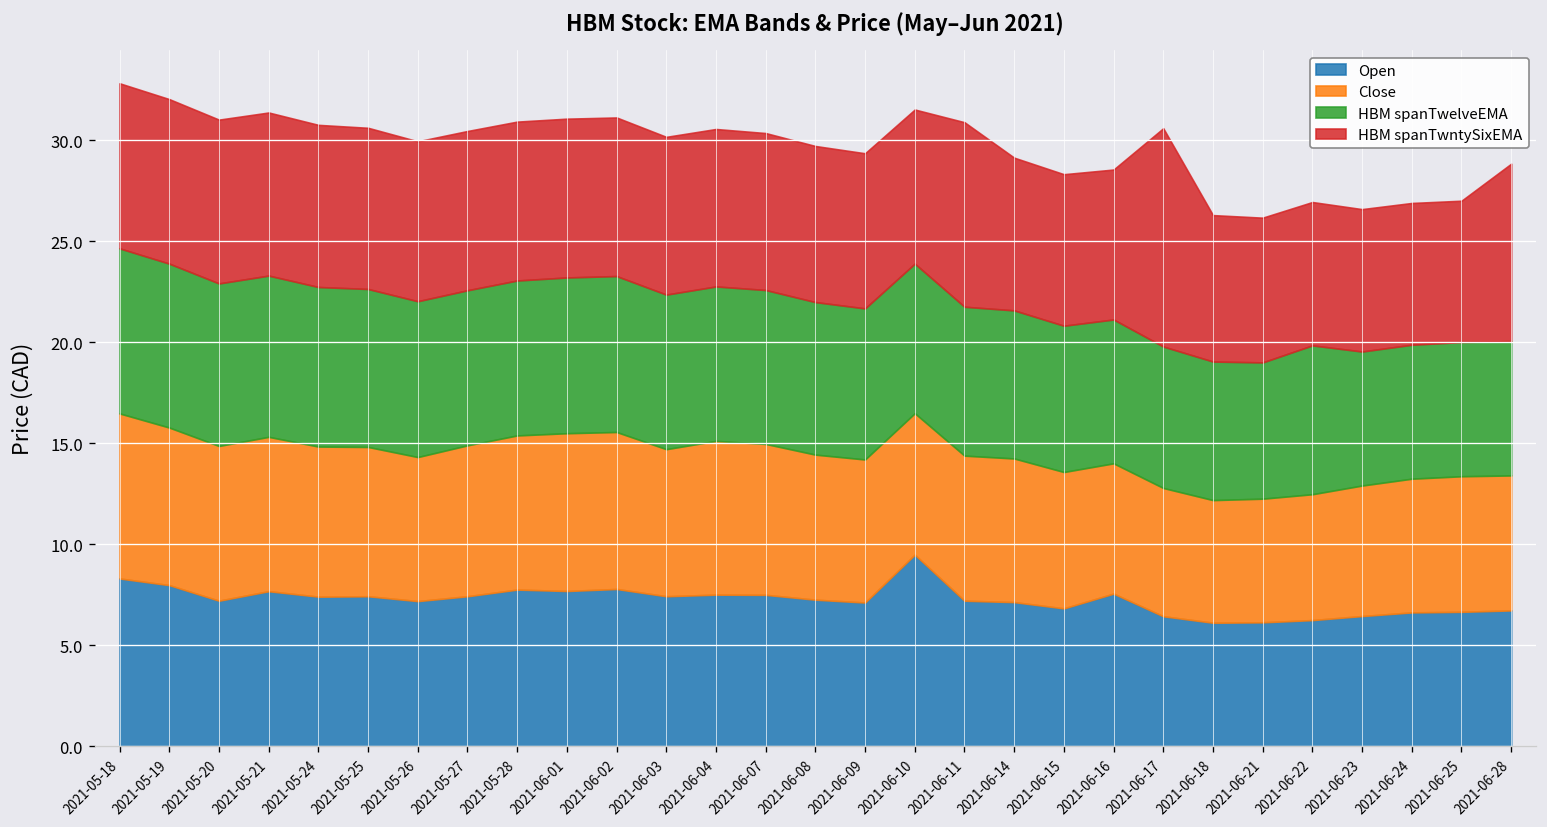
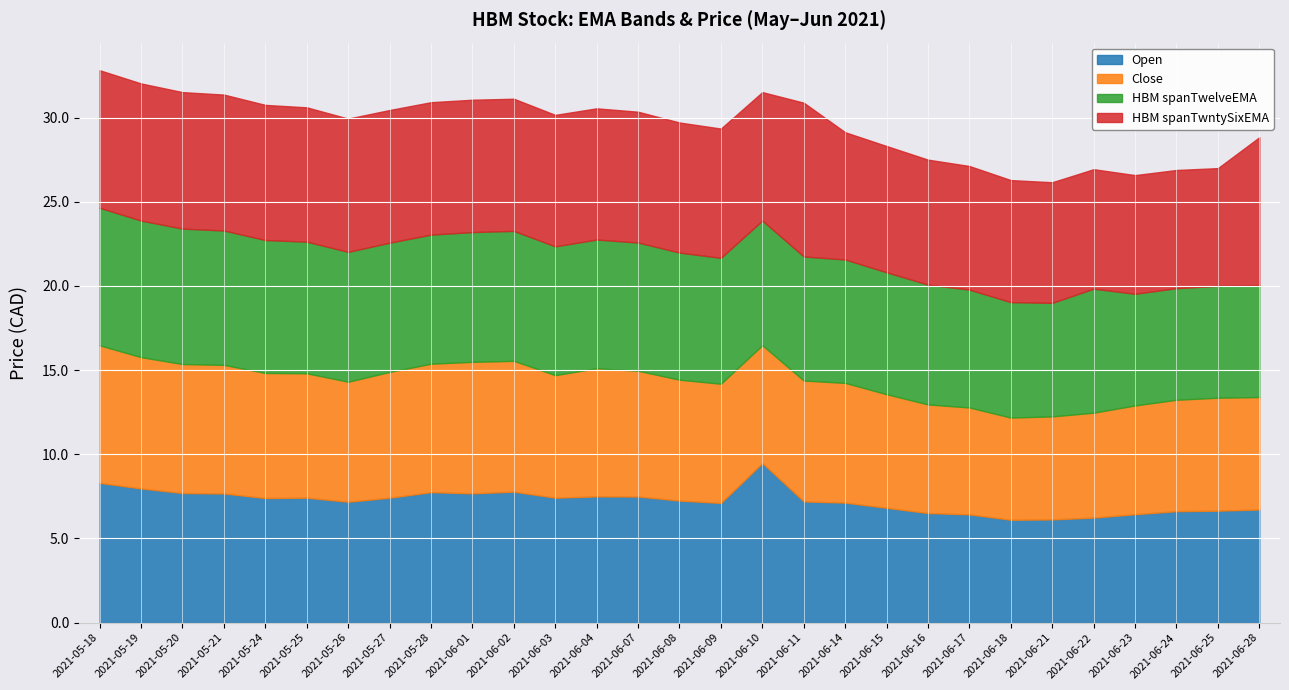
Open, 2021-05-20: 7.2 -> 7.7
Open, 2021-06-16: 7.6 -> 6.5
HBM spanTwntySixEMA, 2021-06-17: 10.8 -> 7.3
